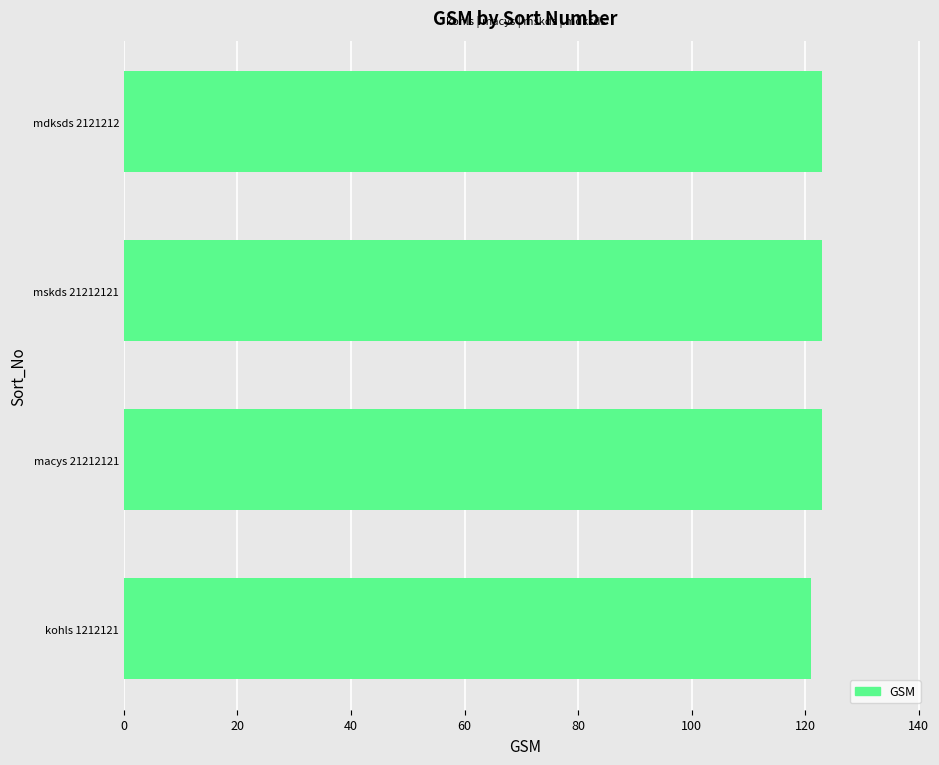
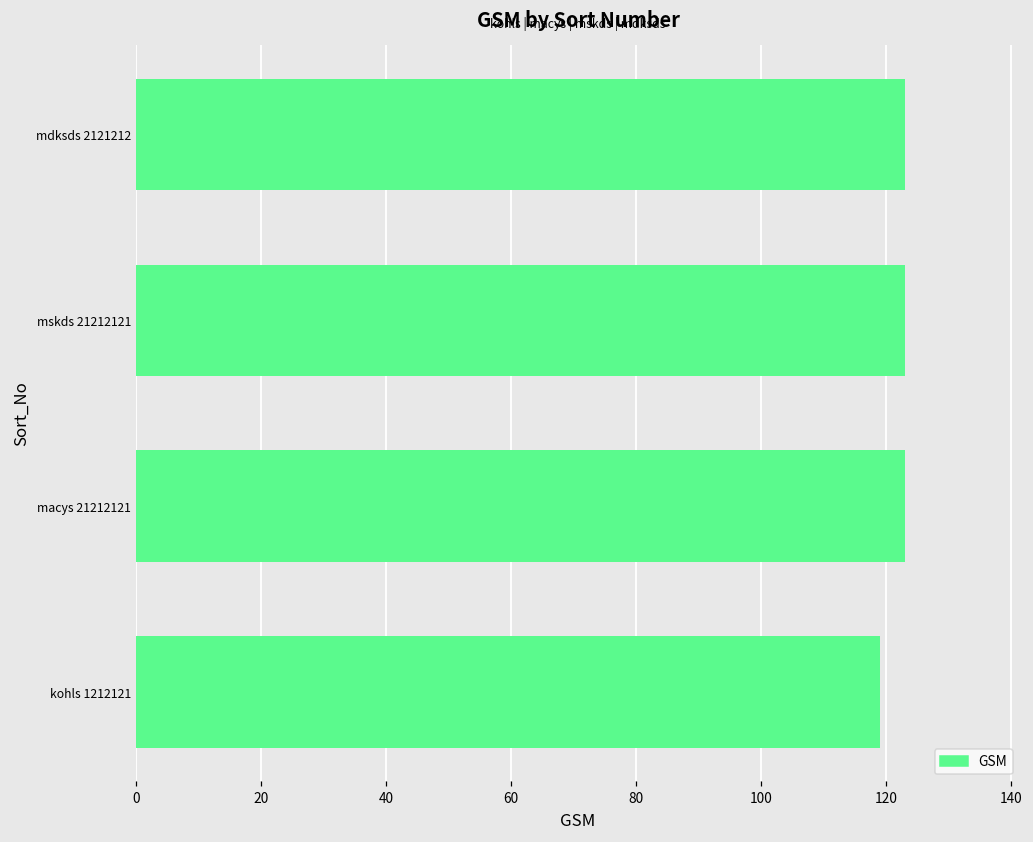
kohls 1212121: 121 -> 119
